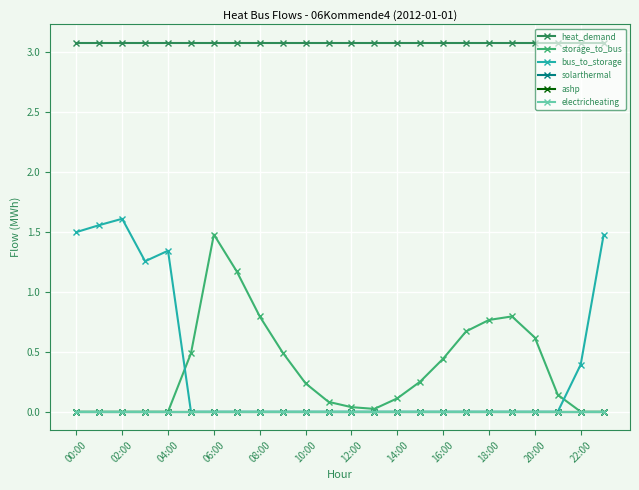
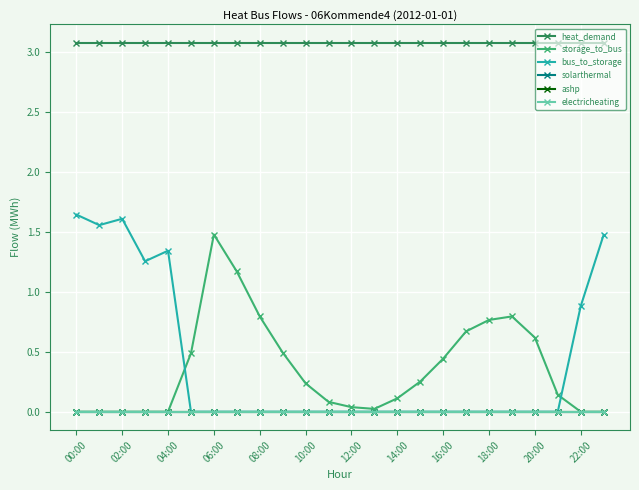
bus_to_storage, 00:00: 1.50 -> 1.64
bus_to_storage, 22:00: 0.39 -> 0.88
